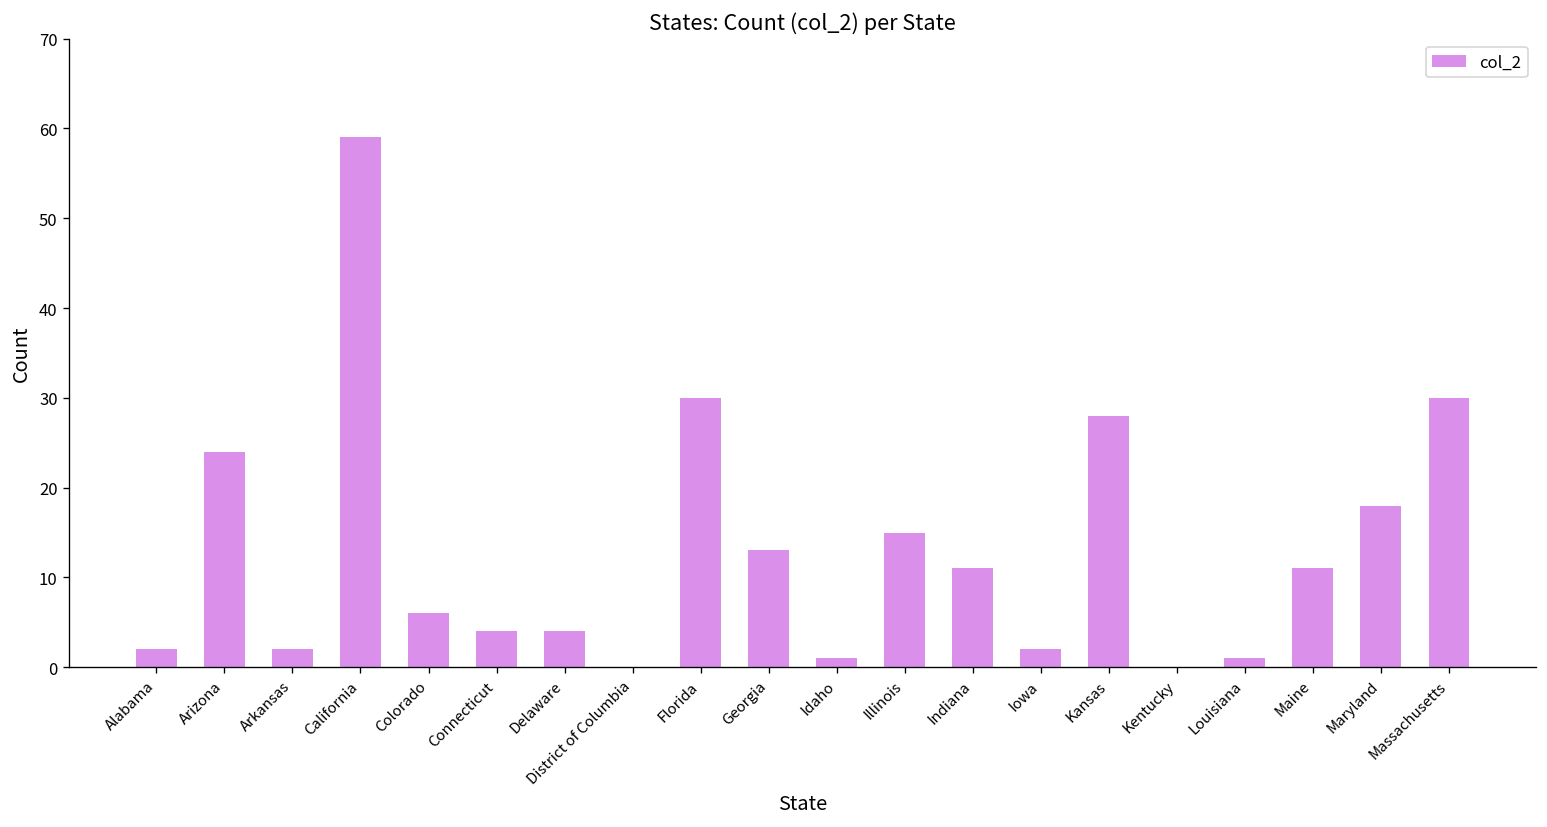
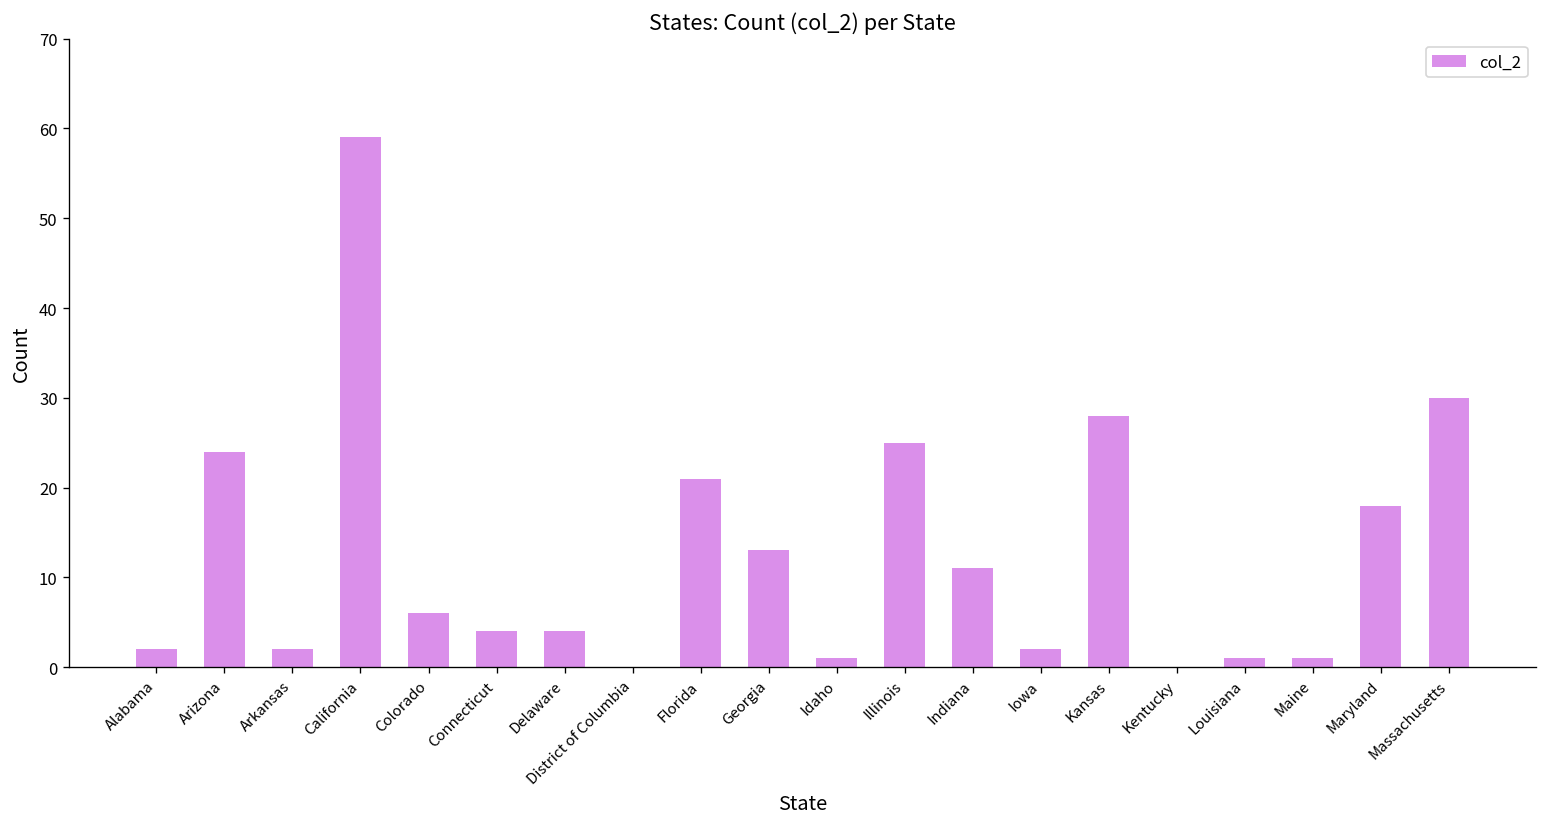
Florida: 30 -> 21
Illinois: 15 -> 25
Maine: 11 -> 1
